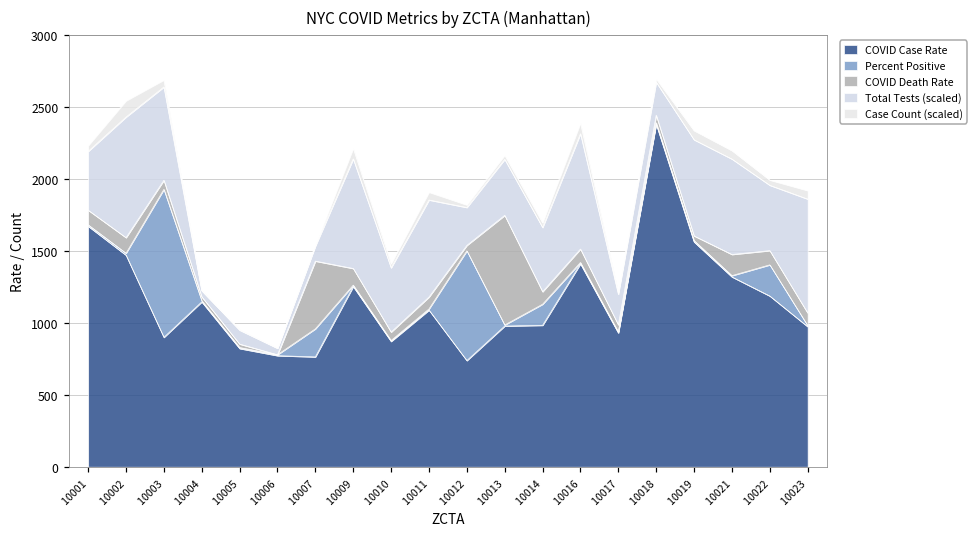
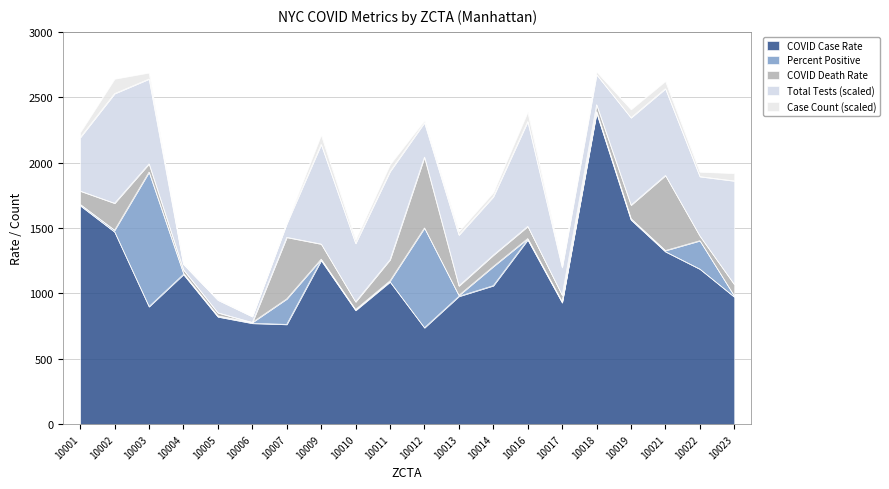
COVID Death Rate, 10002: 110 -> 210
COVID Death Rate, 10011: 80 -> 160
COVID Death Rate, 10012: 40 -> 540
COVID Death Rate, 10013: 760 -> 70
COVID Case Rate, 10014: 980 -> 1060
COVID Death Rate, 10019: 30 -> 100
COVID Death Rate, 10021: 150 -> 570
COVID Death Rate, 10022: 100 -> 40
